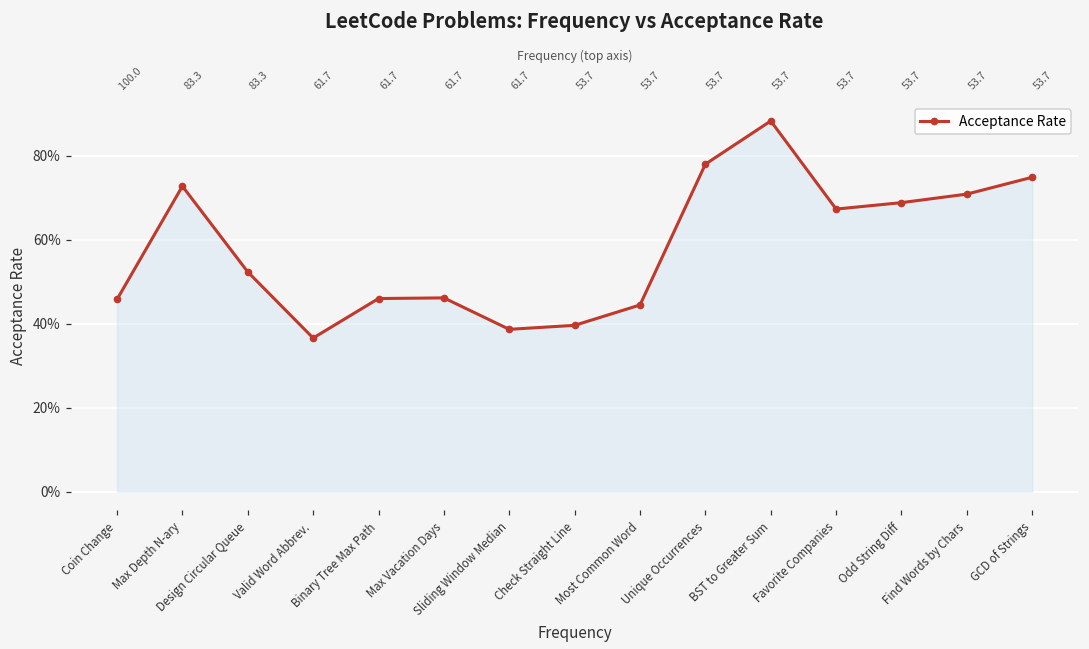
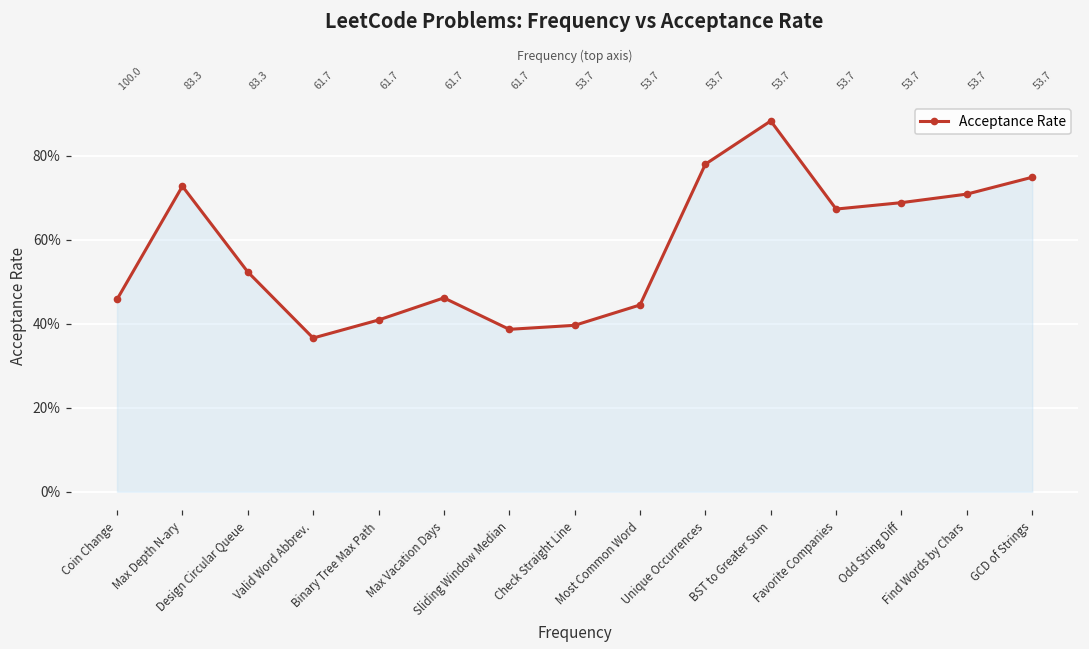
Binary Tree Max Path: 46% -> 41%
